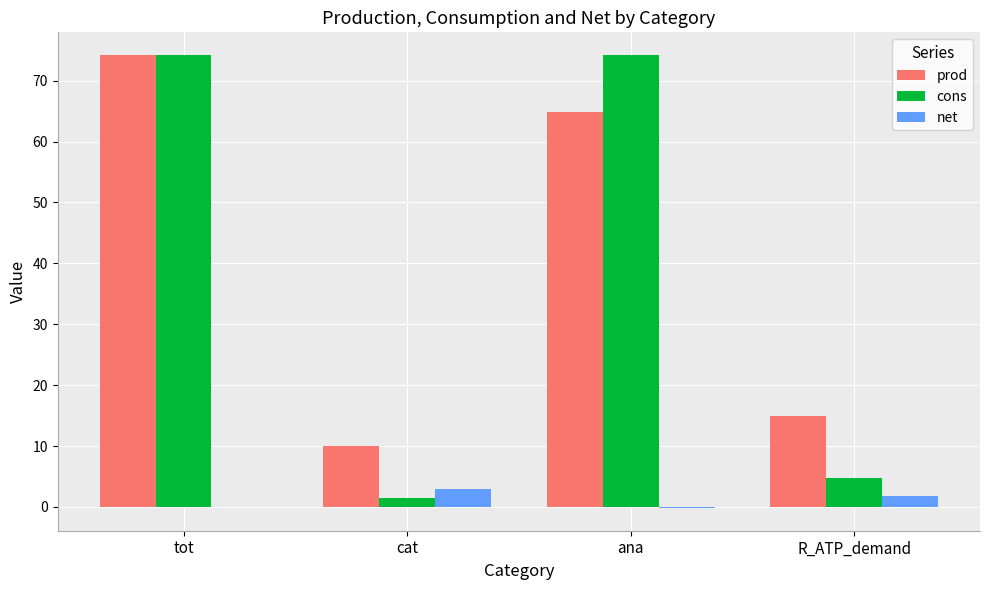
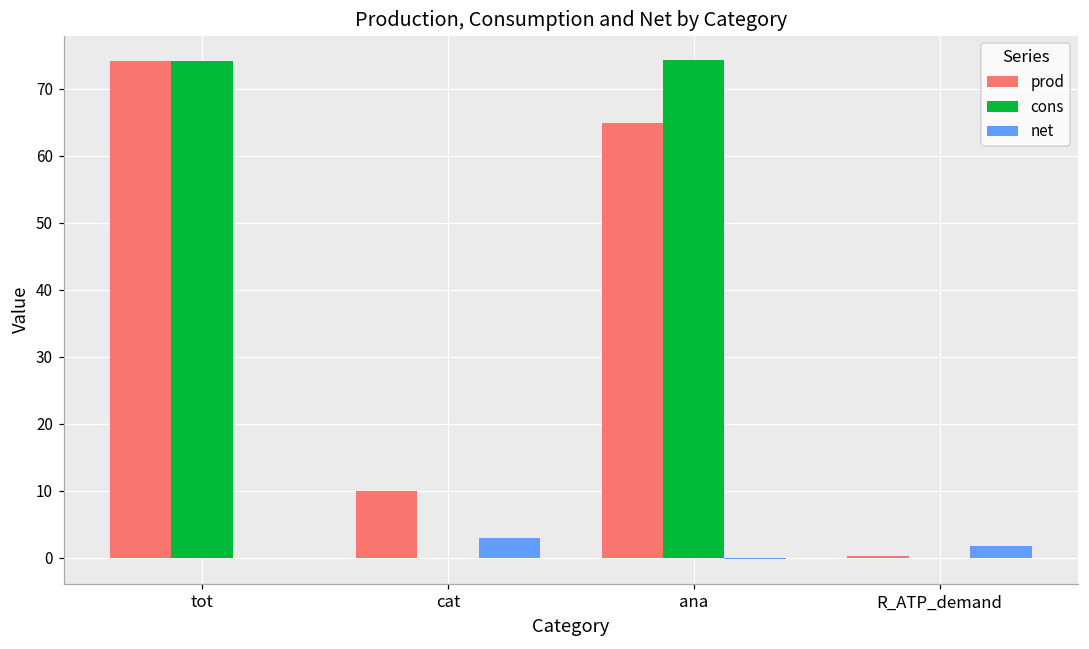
cons, cat: 2 -> 0
prod, R_ATP_demand: 15 -> 0
cons, R_ATP_demand: 5 -> 0
